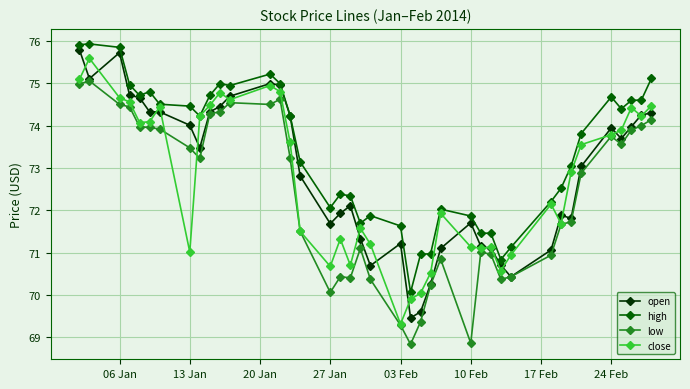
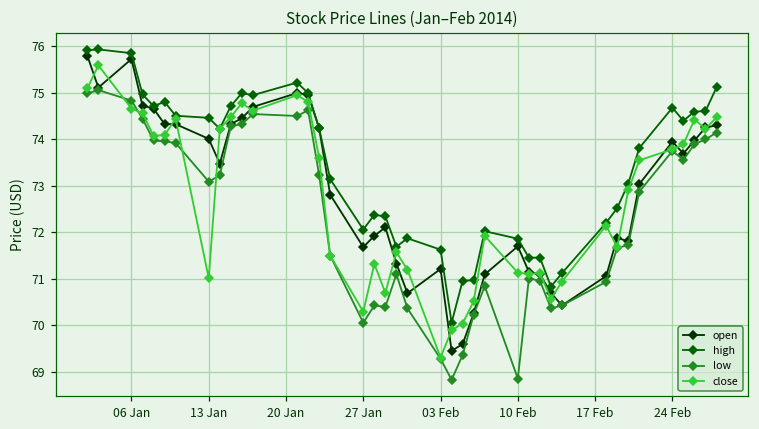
low, 06 Jan: 74.5 -> 74.8
low, 13 Jan: 73.5 -> 73.1
close, 27 Jan: 70.7 -> 70.3
